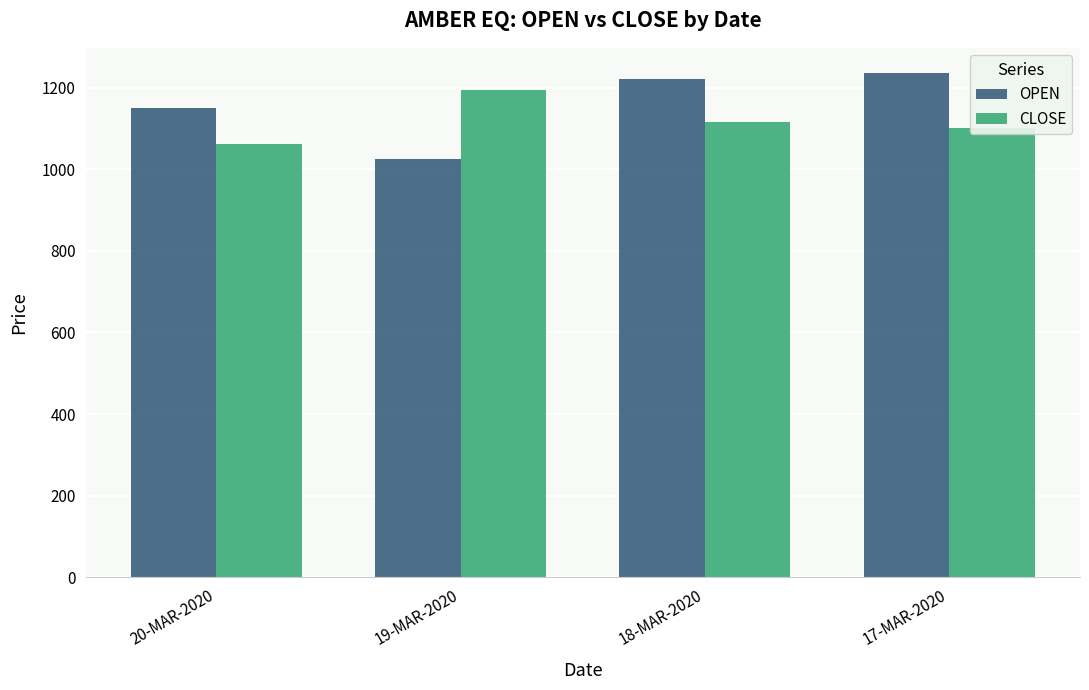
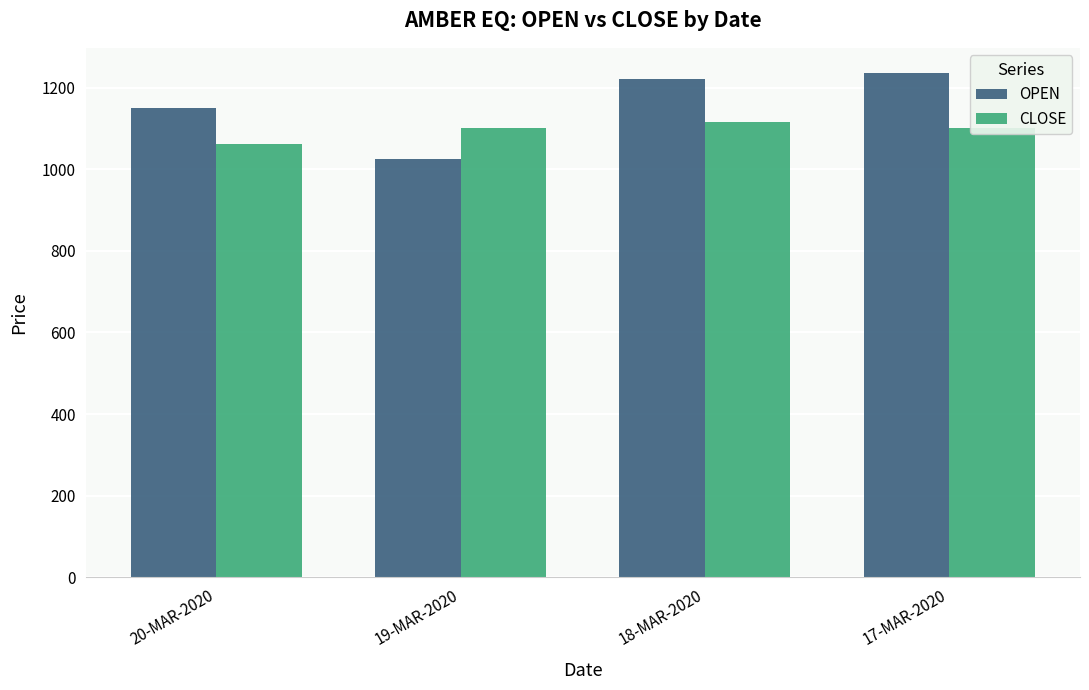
CLOSE, 19-MAR-2020: 1190 -> 1100
